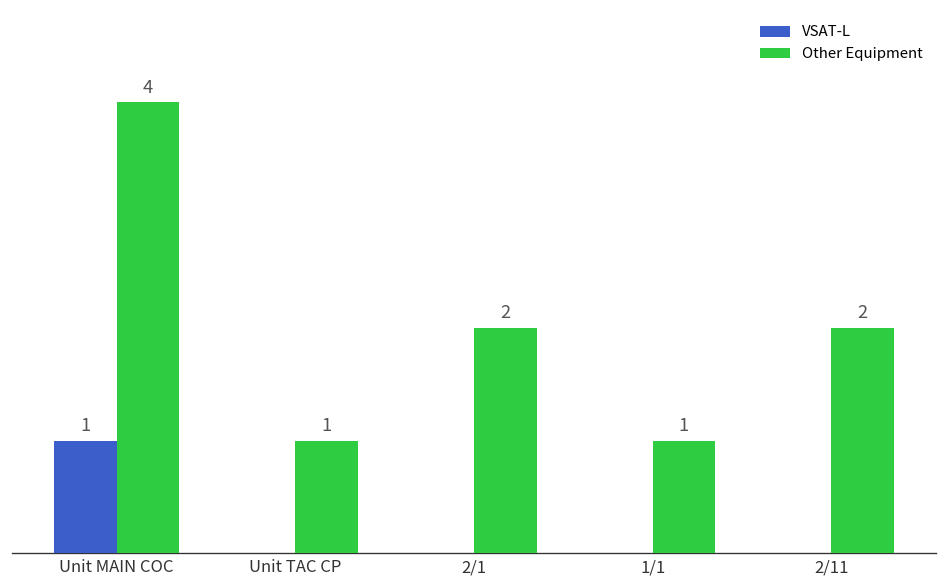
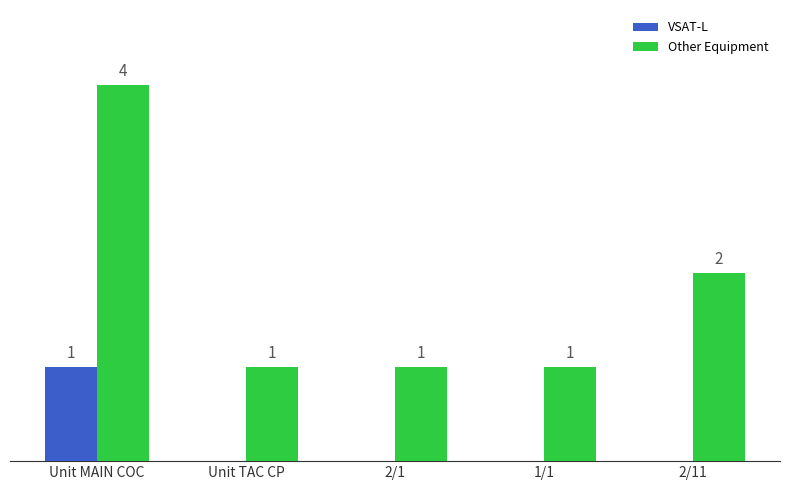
Other Equipment, 2/1: 2 -> 1
